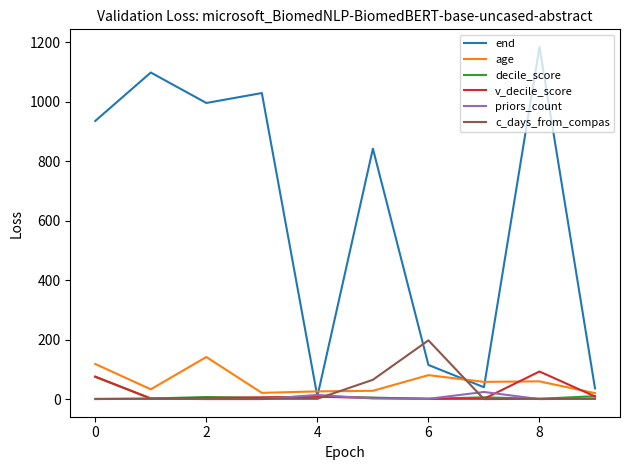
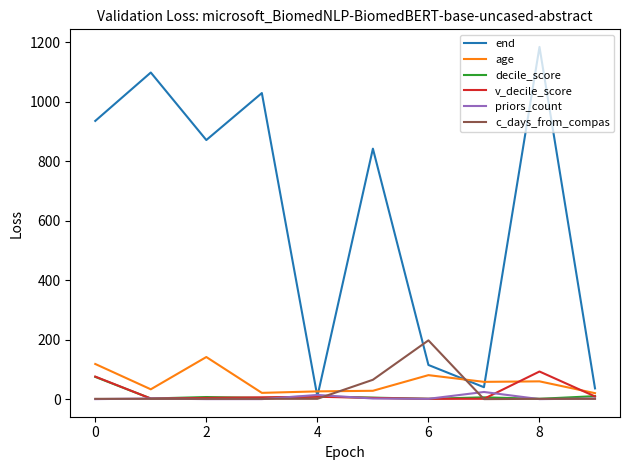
end, 2: 1000 -> 870
